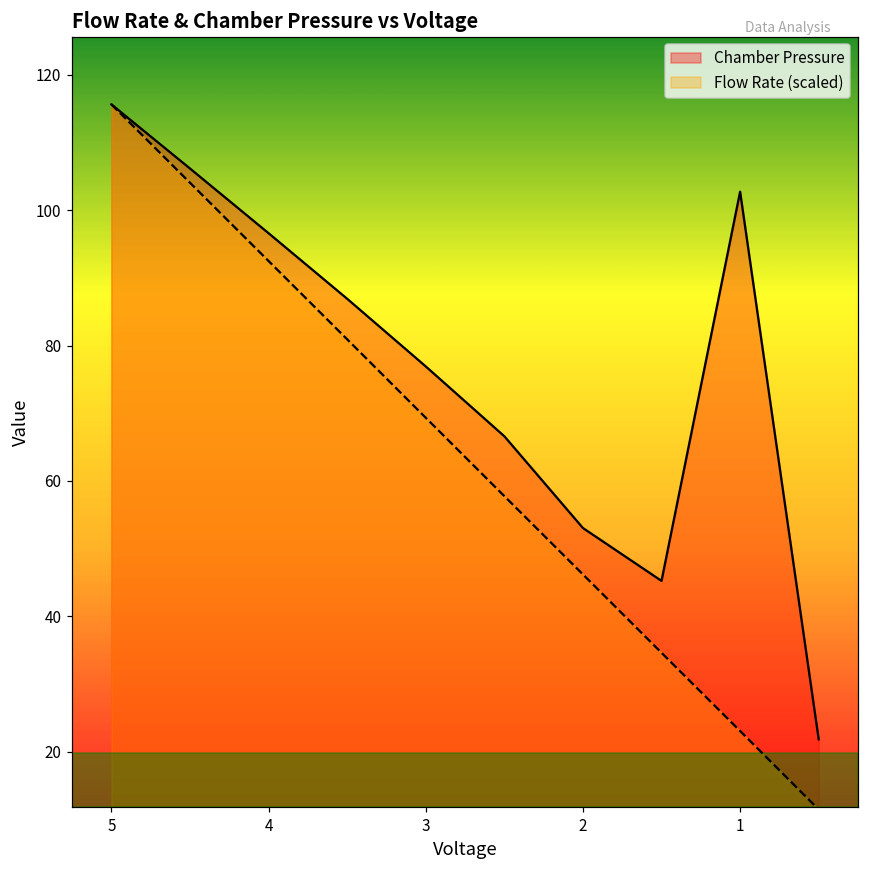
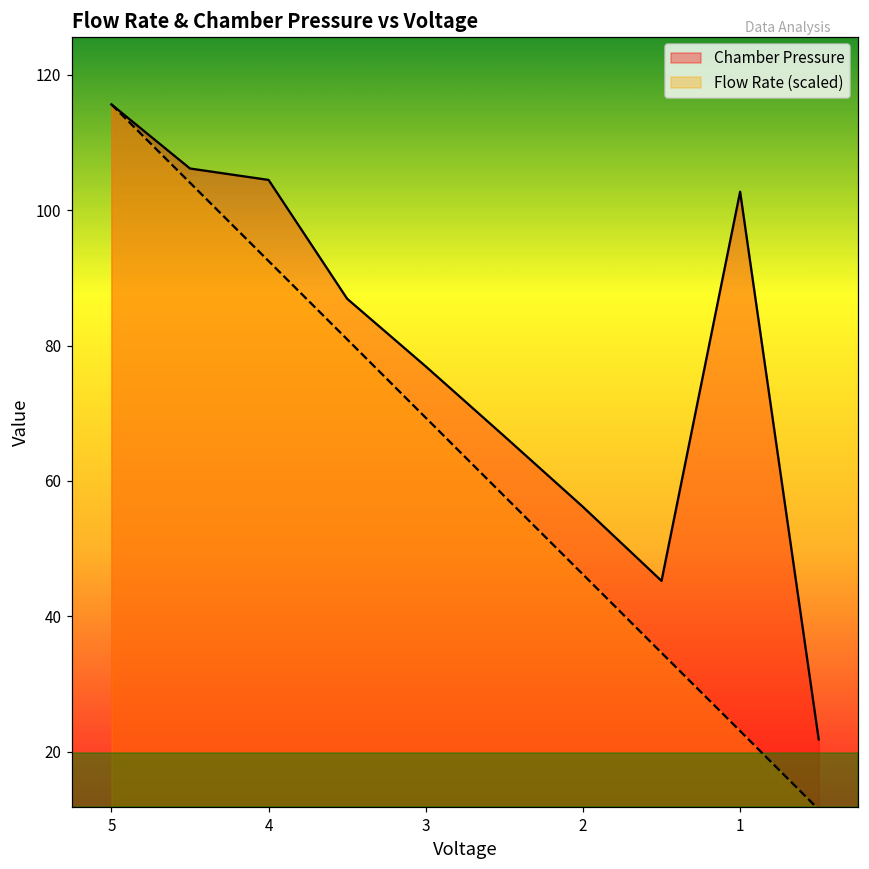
Chamber Pressure, 4: 97 -> 104
Chamber Pressure, 2: 53 -> 56
